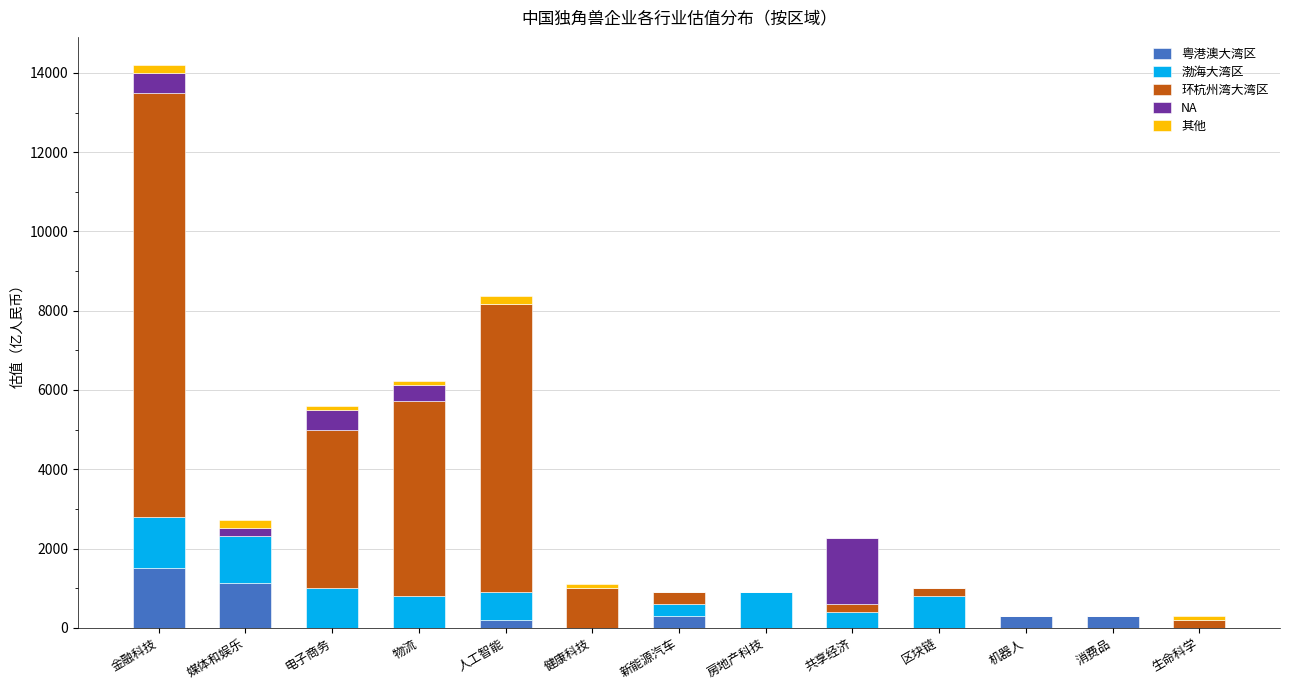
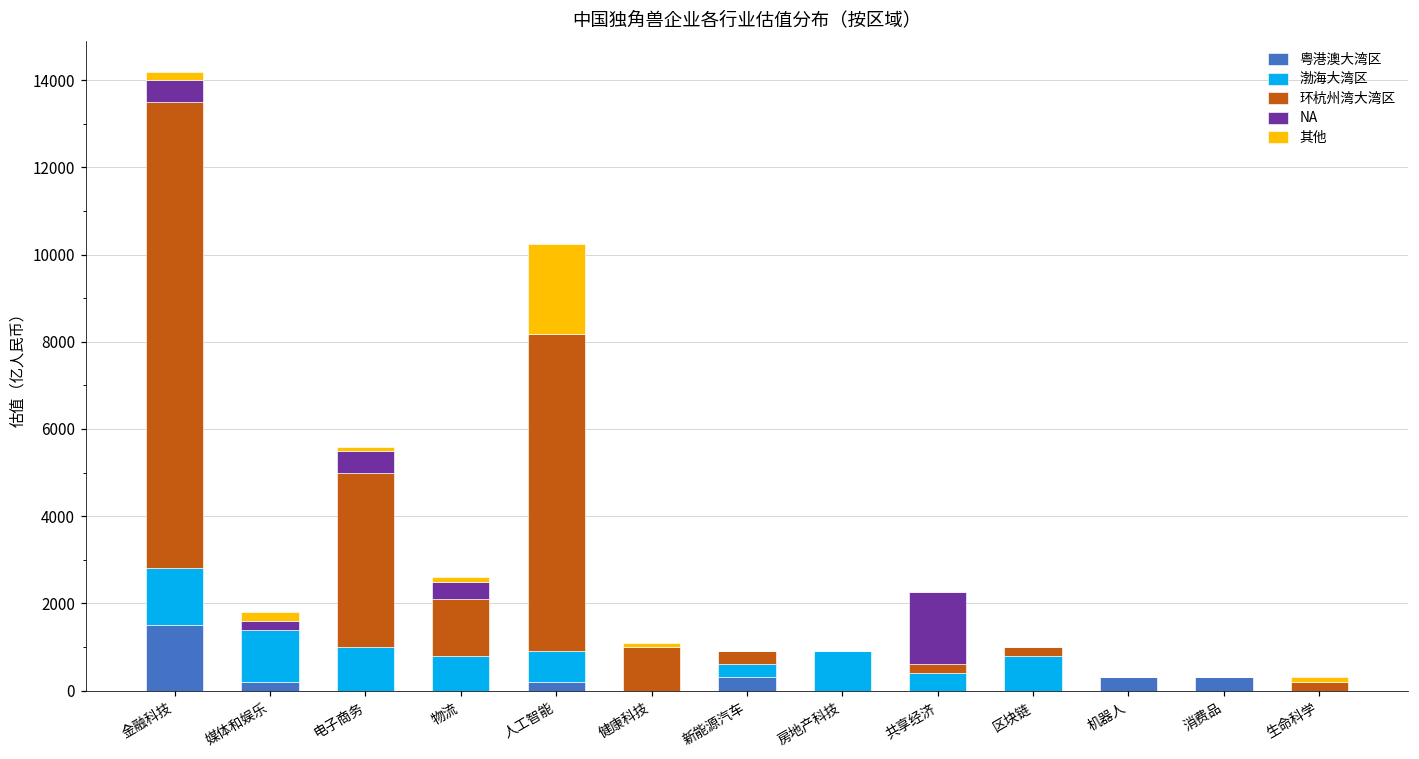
粤港澳大湾区, 媒体和娱乐: 1100 -> 200
环杭州湾大湾区, 物流: 4900 -> 1300
其他, 人工智能: 200 -> 2100
